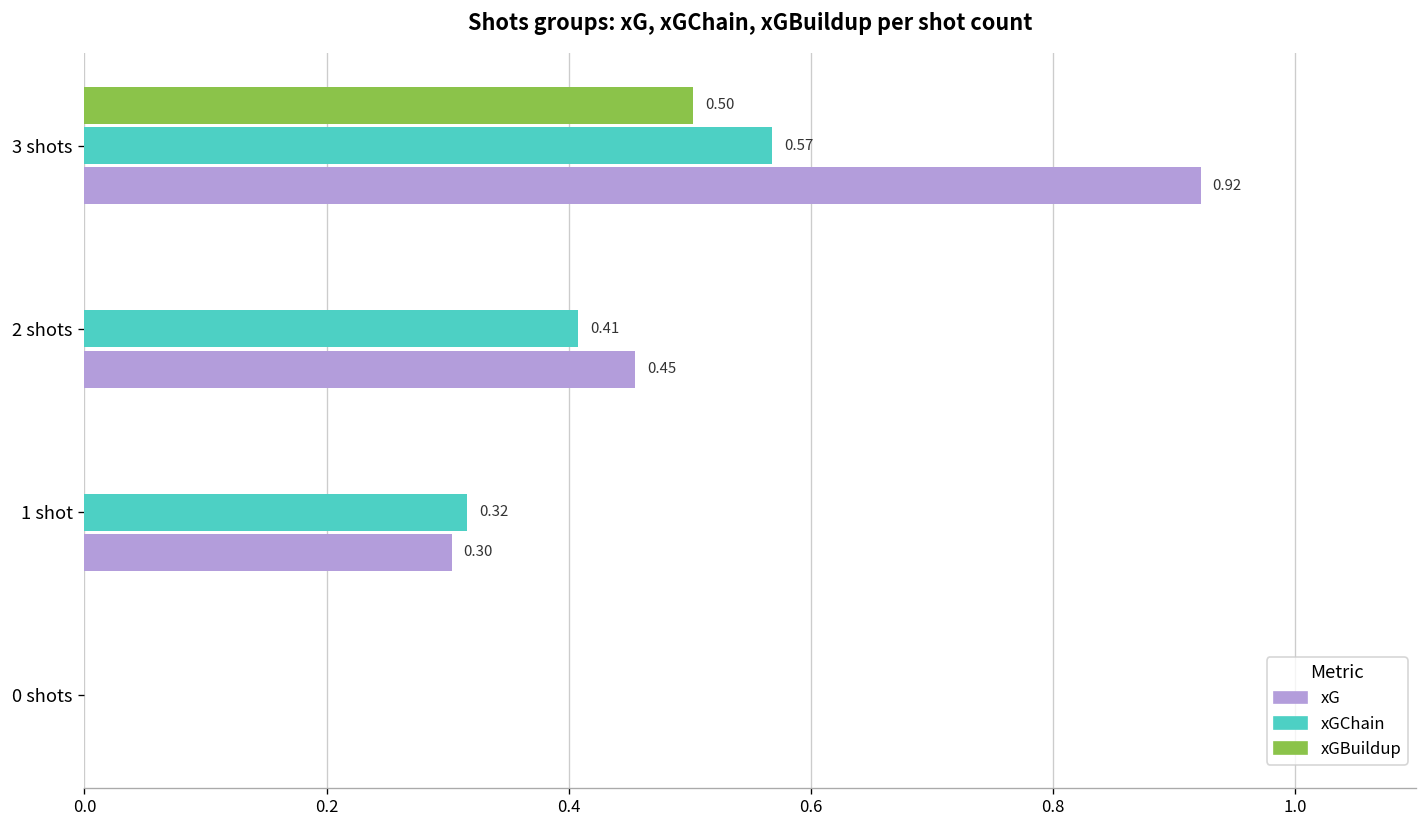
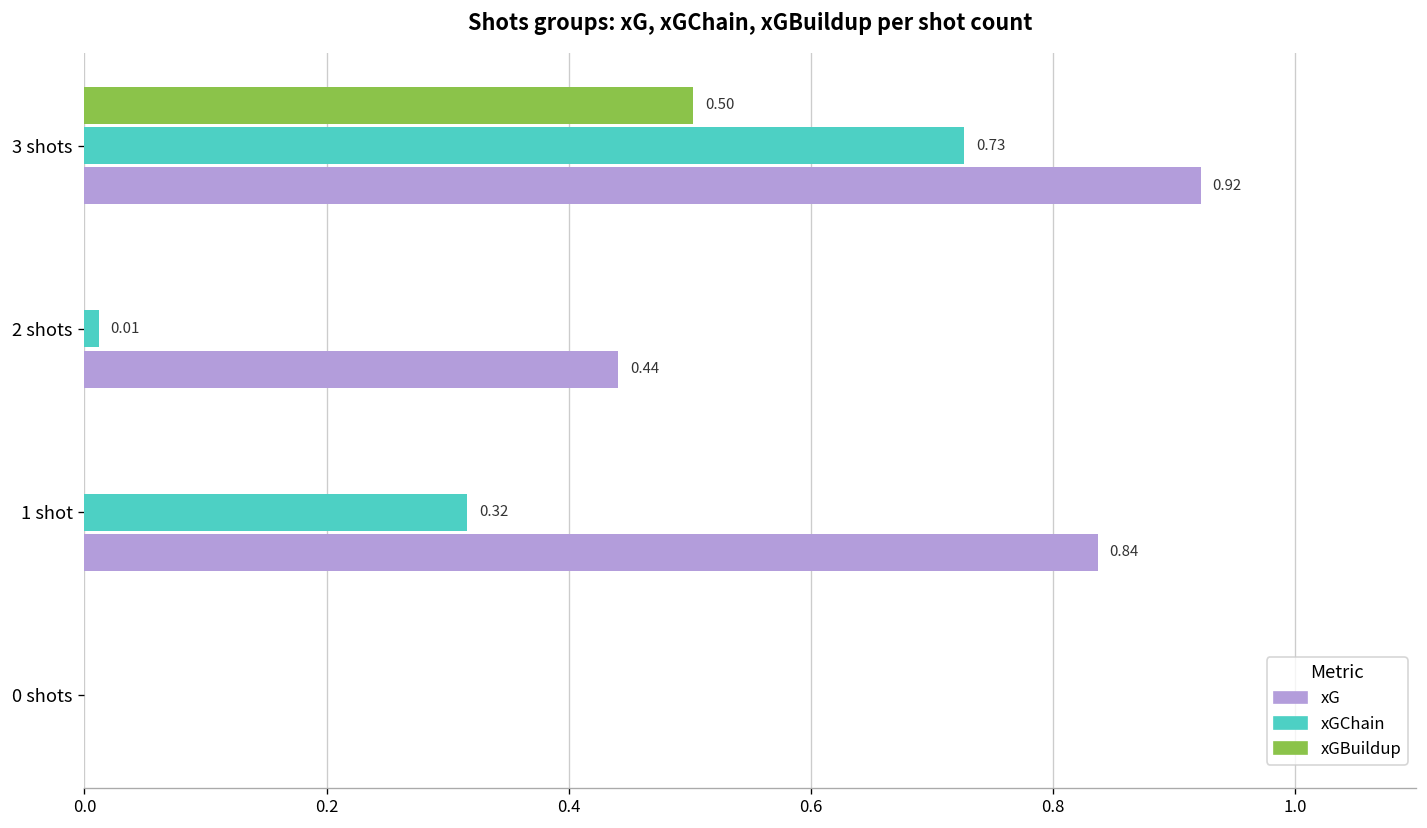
xGChain, 3 shots: 0.57 -> 0.73
xGChain, 2 shots: 0.41 -> 0.01
xG, 2 shots: 0.45 -> 0.44
xG, 1 shot: 0.30 -> 0.84
